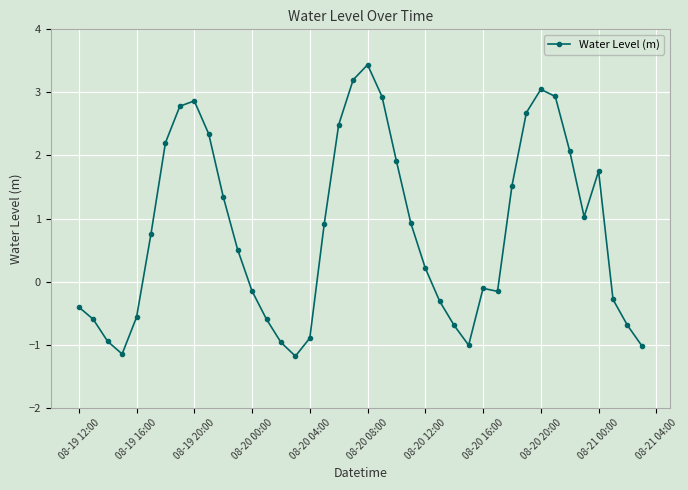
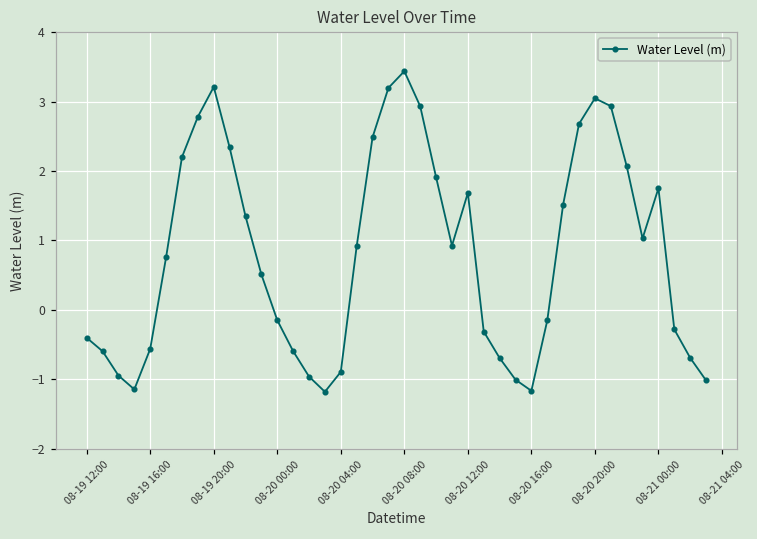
08-19 20:00: 2.9 -> 3.2
08-20 12:00: 0.2 -> 1.7
08-20 16:00: -0.1 -> -1.2
